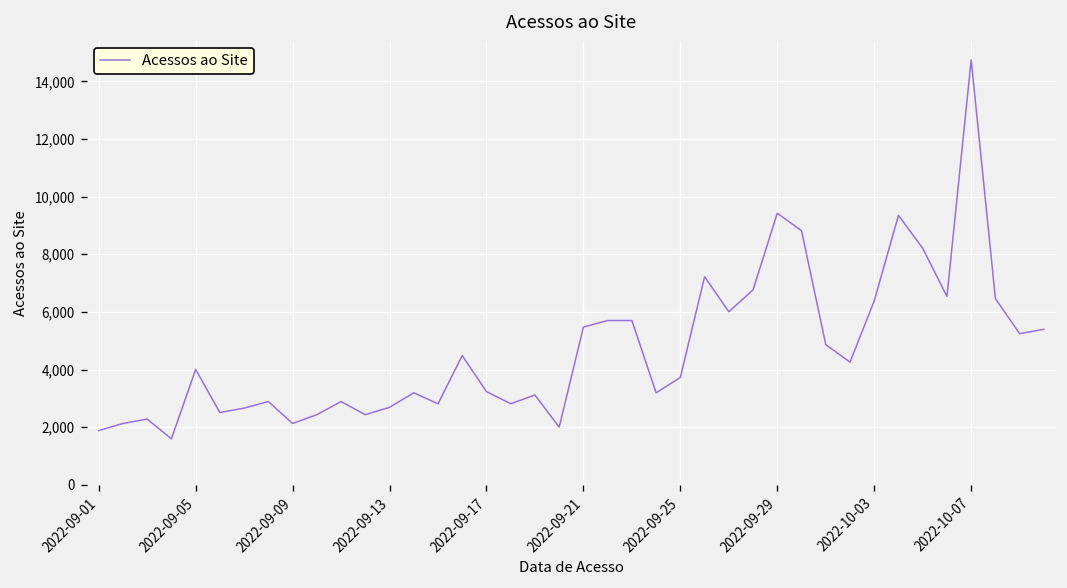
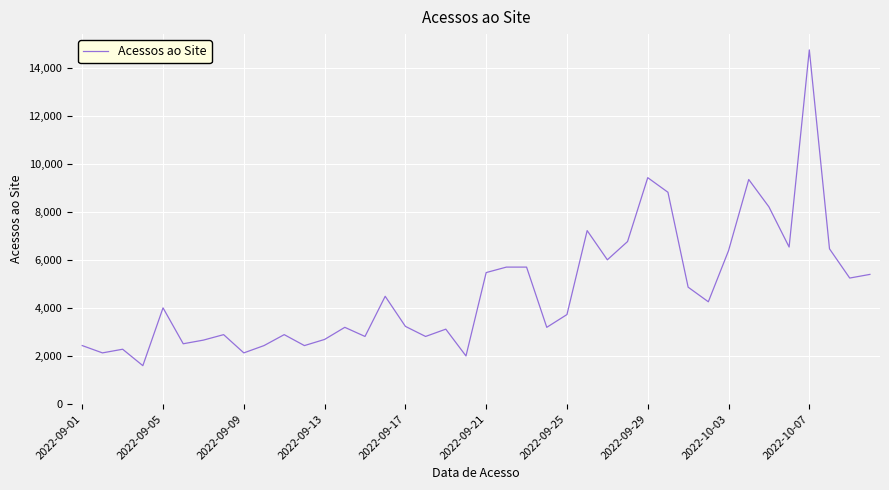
2022-09-01: 1,900 -> 2,400
